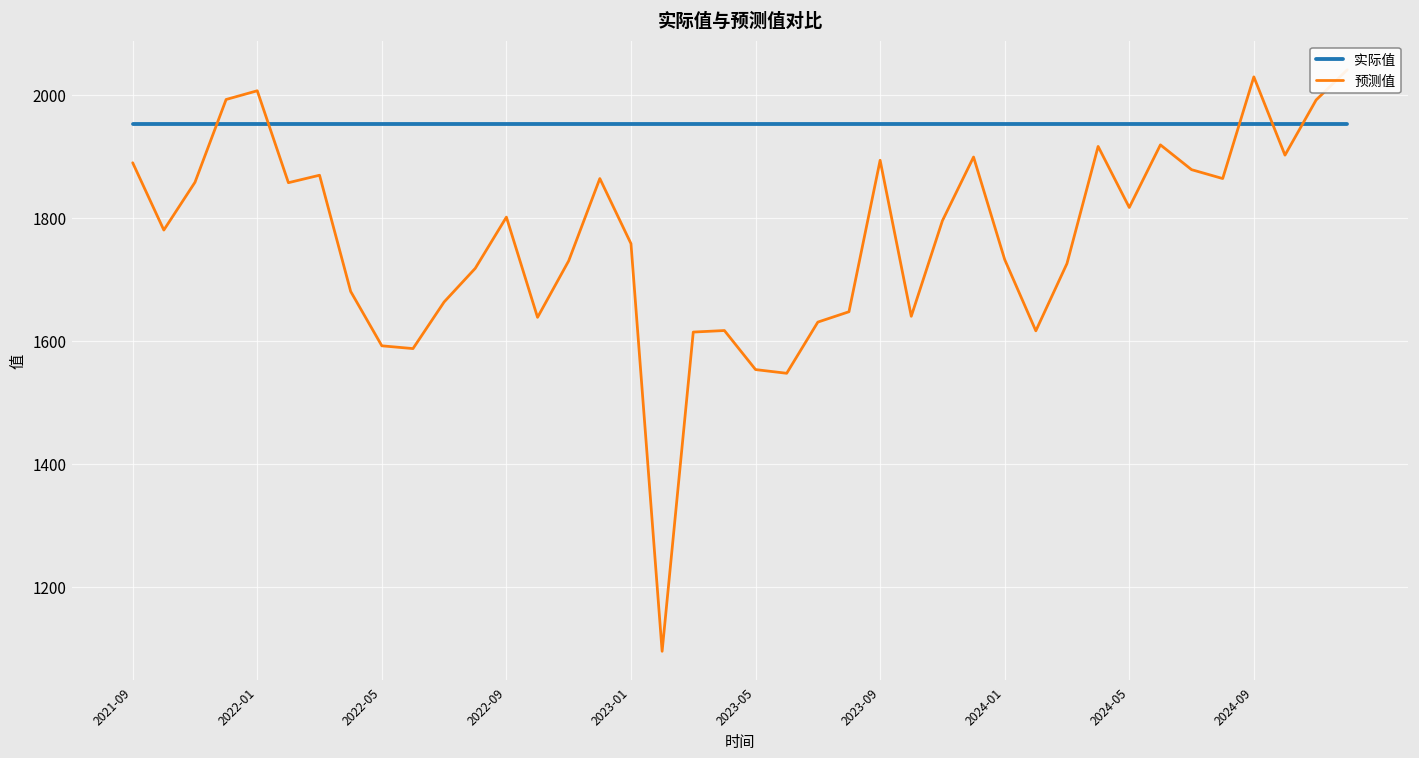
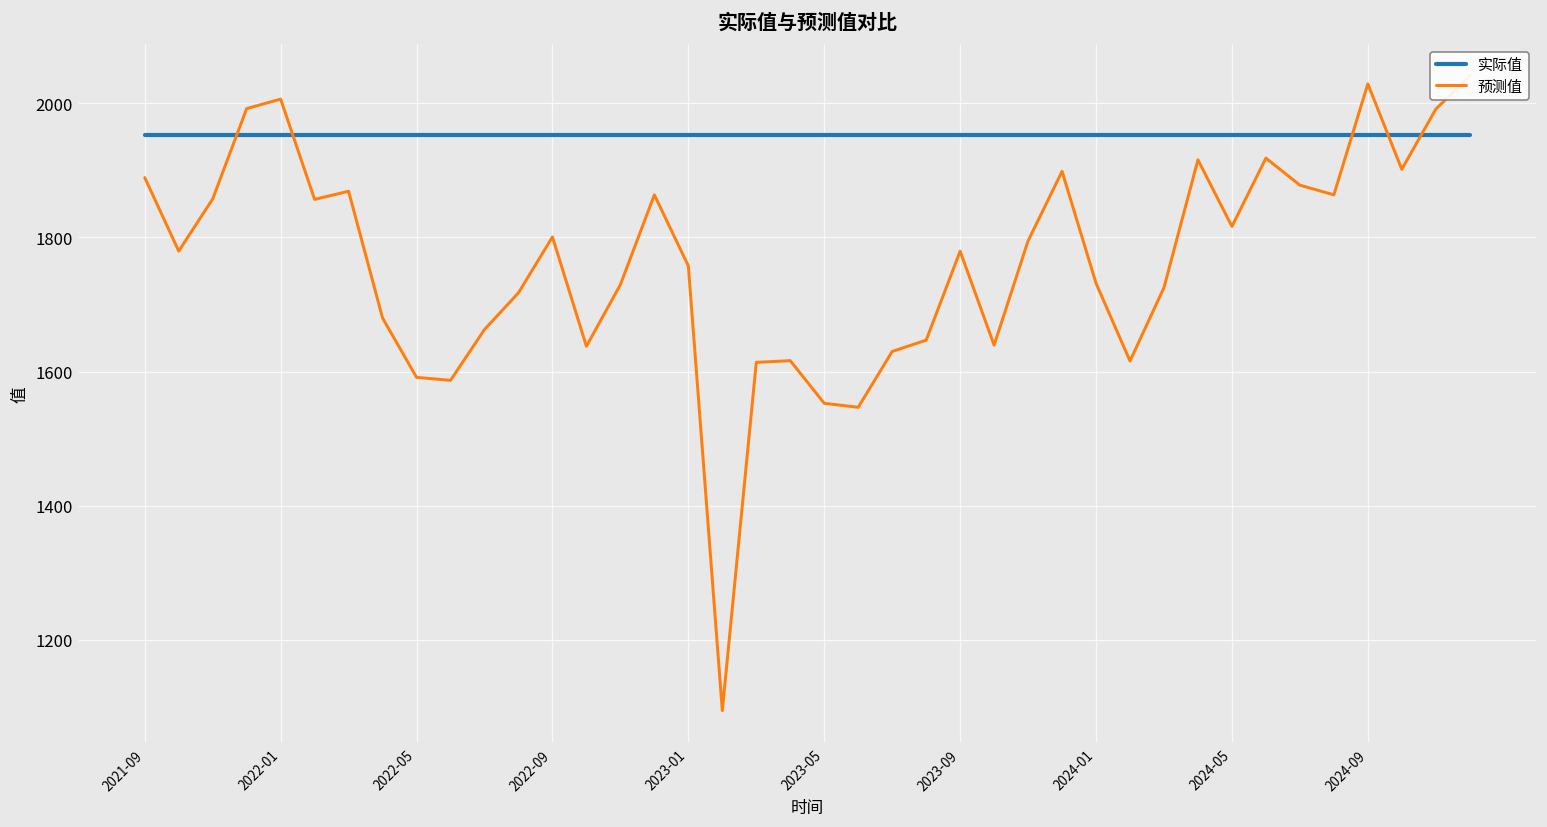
预测值, 2023-09: 1890 -> 1780
